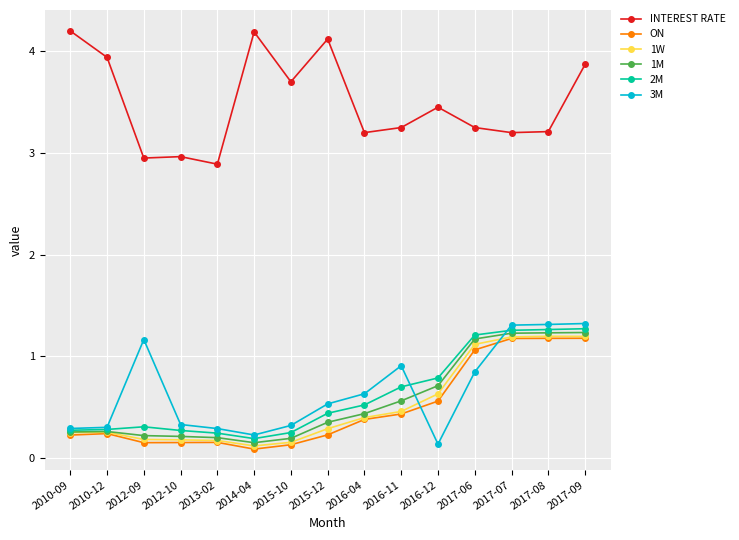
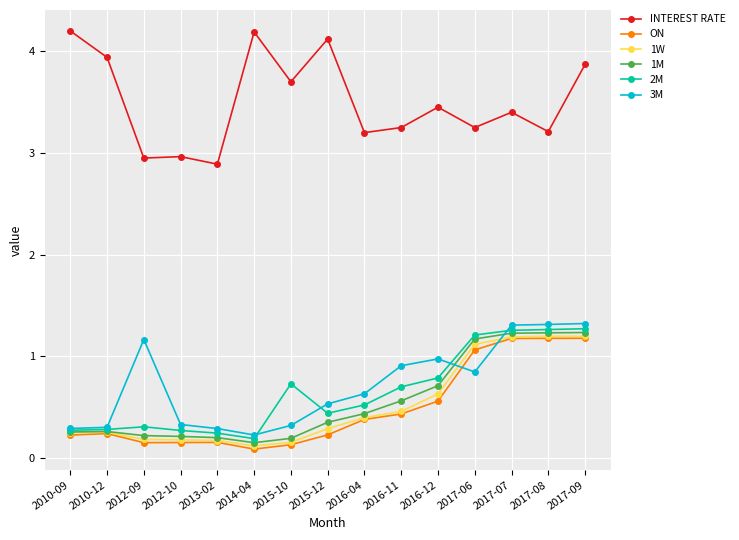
2M, 2015-10: 0.25 -> 0.73
3M, 2016-12: 0.14 -> 0.98
INTEREST RATE, 2017-07: 3.2 -> 3.4
